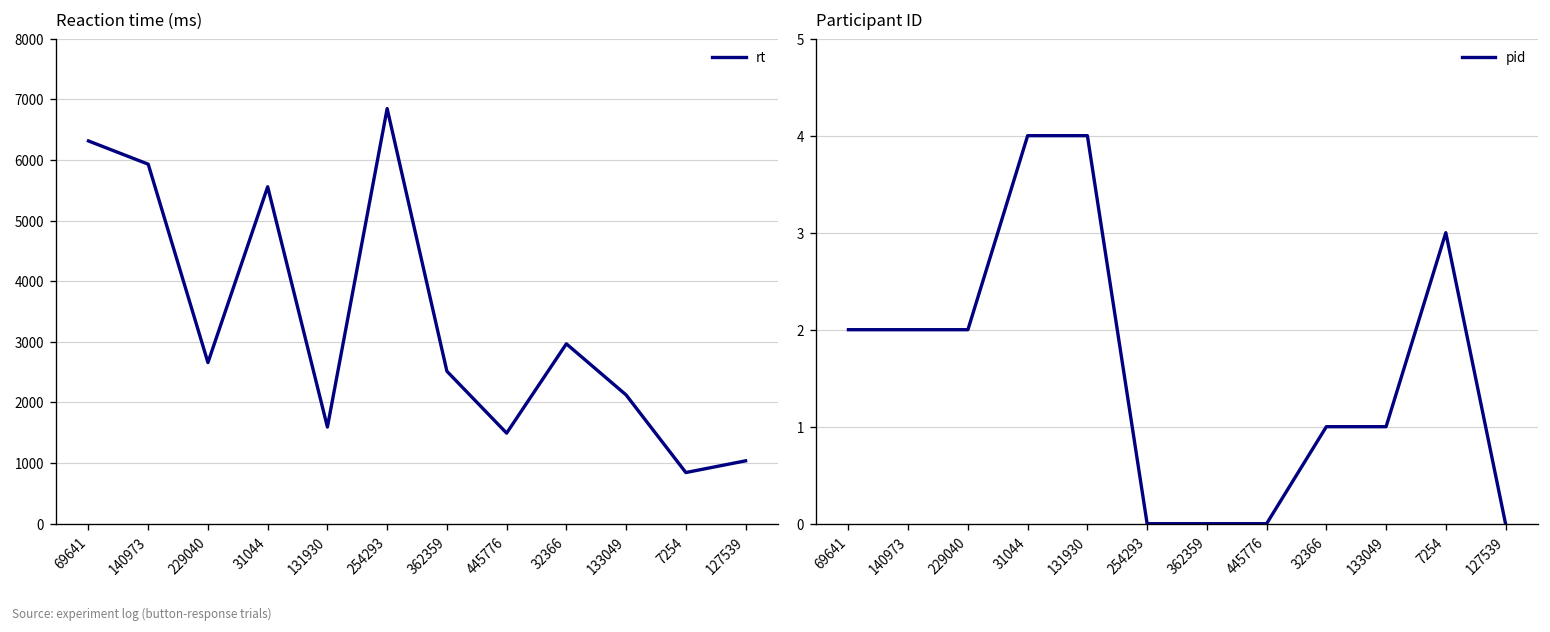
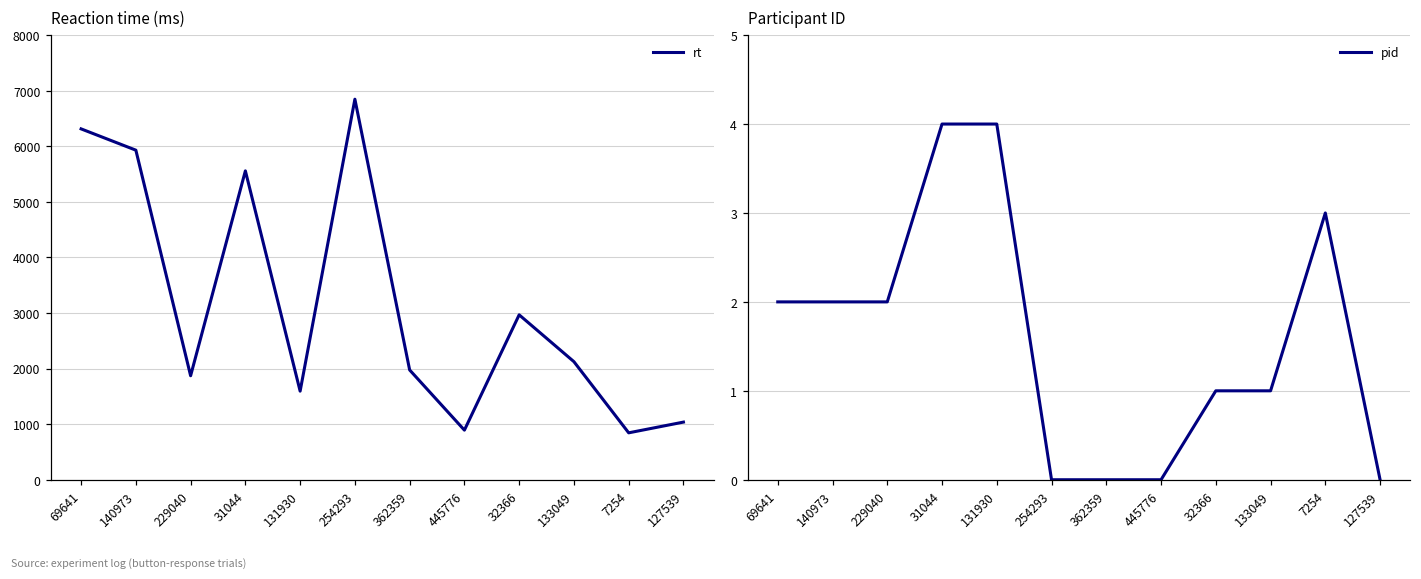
Reaction time (ms), 229040: 2700 -> 1900
Reaction time (ms), 362359: 2500 -> 2000
Reaction time (ms), 445776: 1500 -> 900
